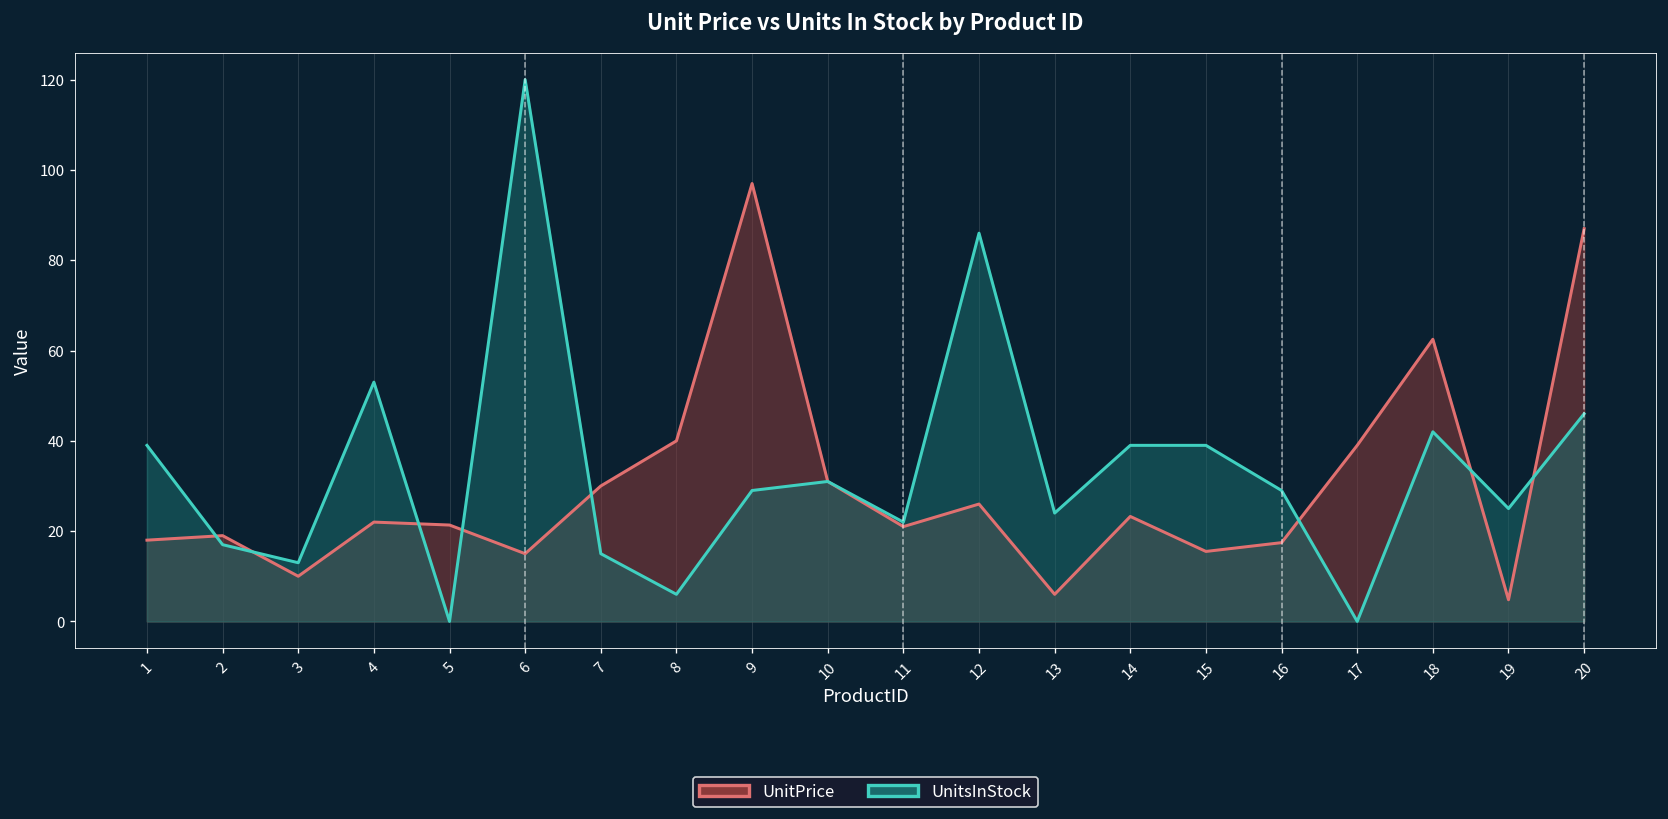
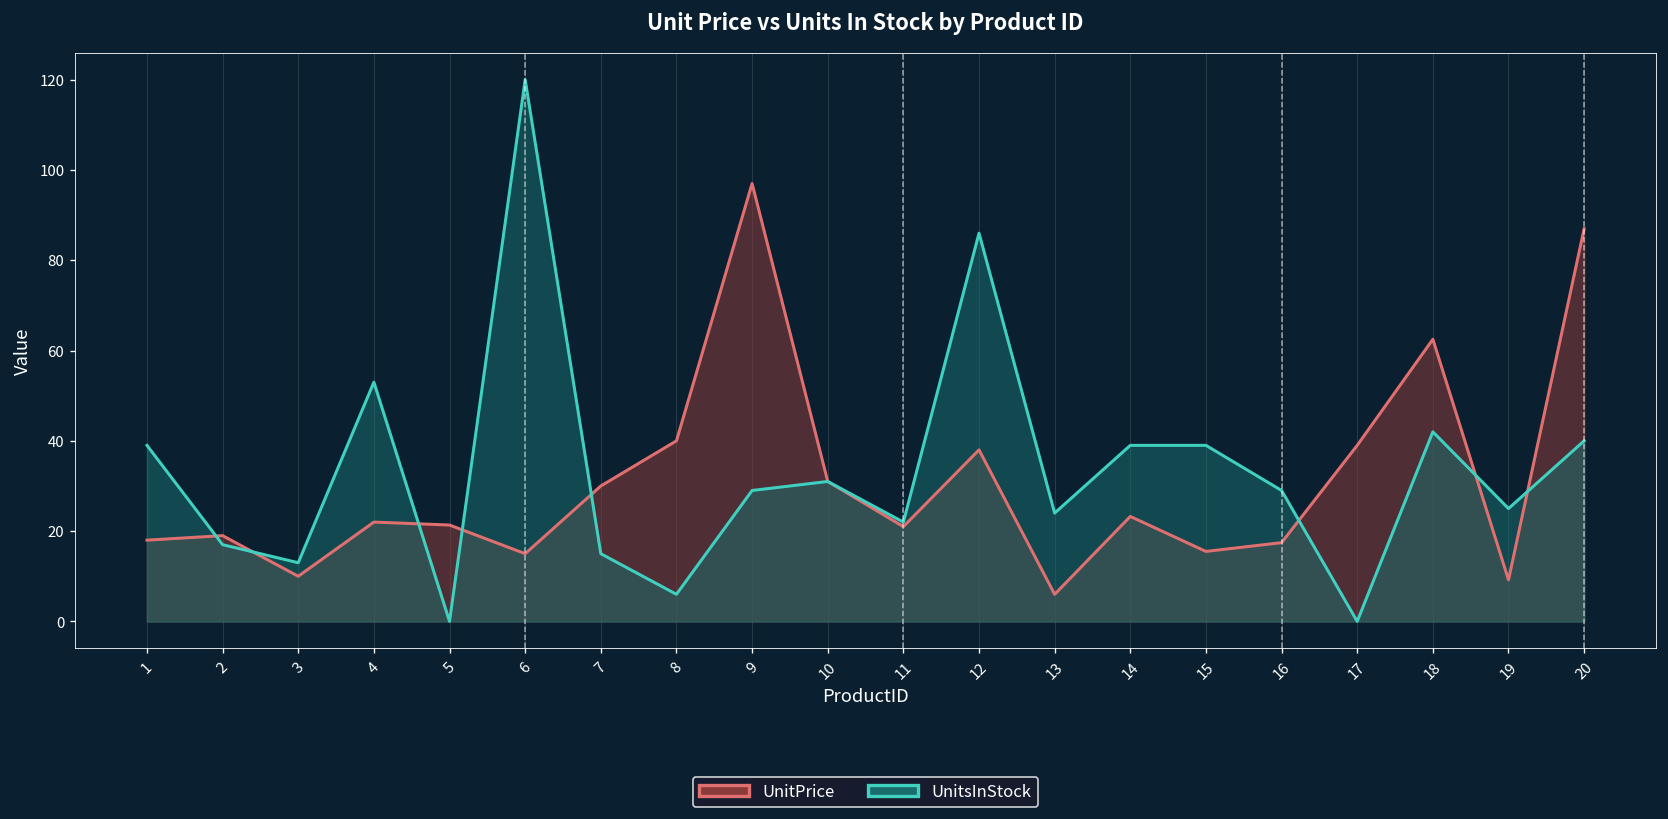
UnitPrice, 12: 26 -> 38
UnitPrice, 19: 5 -> 9
UnitsInStock, 20: 46 -> 40
